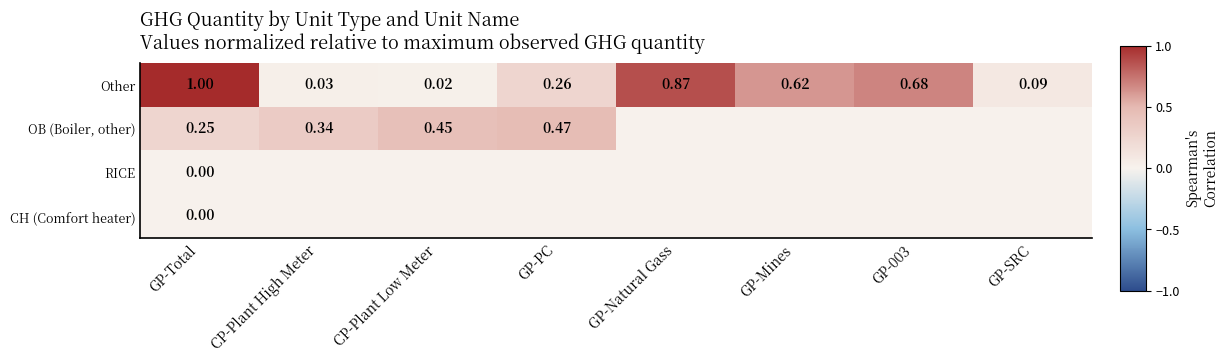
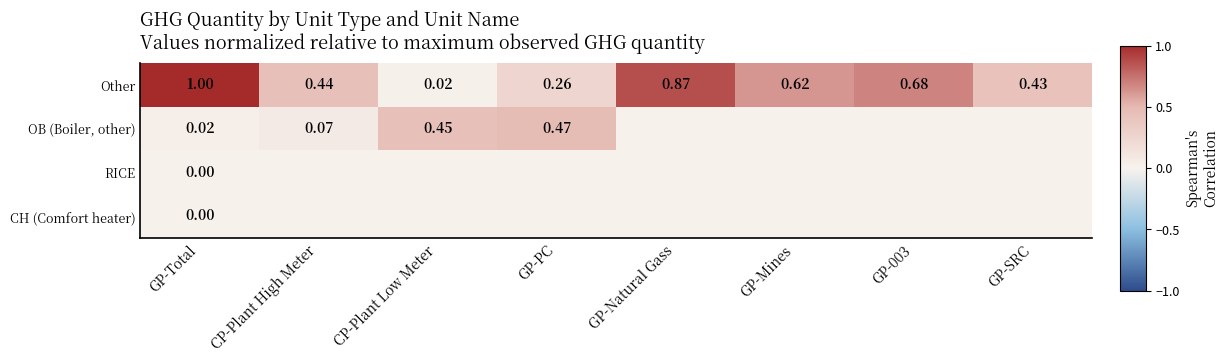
Other, CP-Plant High Meter: 0.03 -> 0.44
Other, GP-SRC: 0.09 -> 0.43
OB (Boiler, other), GP-Total: 0.25 -> 0.02
OB (Boiler, other), CP-Plant High Meter: 0.34 -> 0.07
